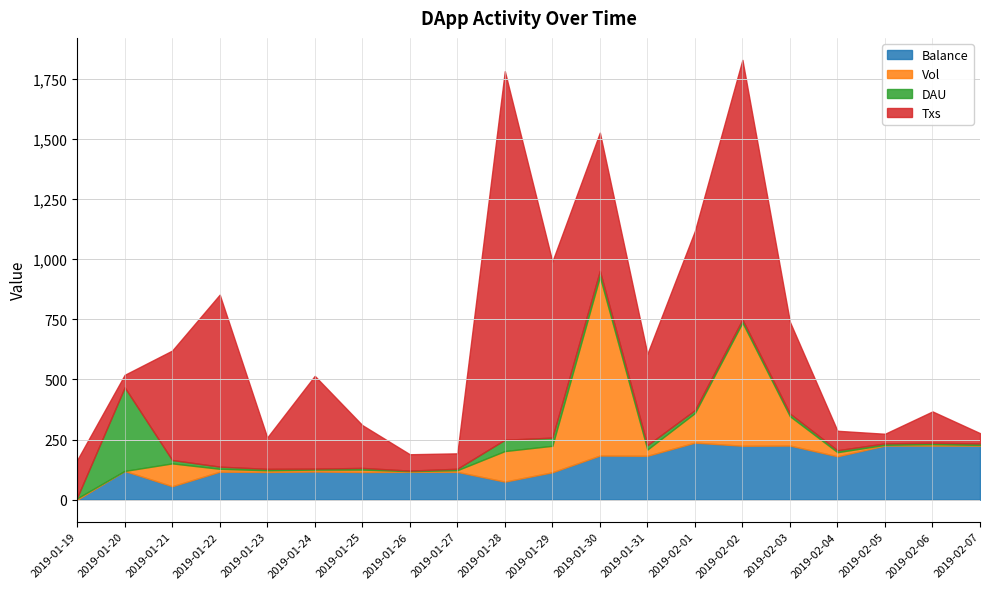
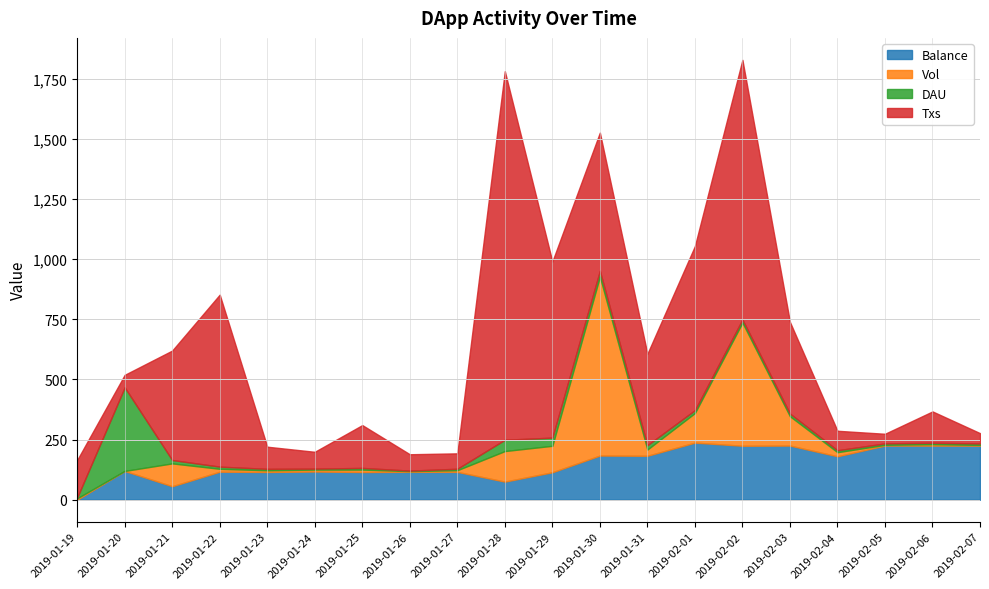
Txs, 2019-01-23: 130 -> 90
Txs, 2019-01-24: 390 -> 70
Txs, 2019-02-01: 740 -> 680
